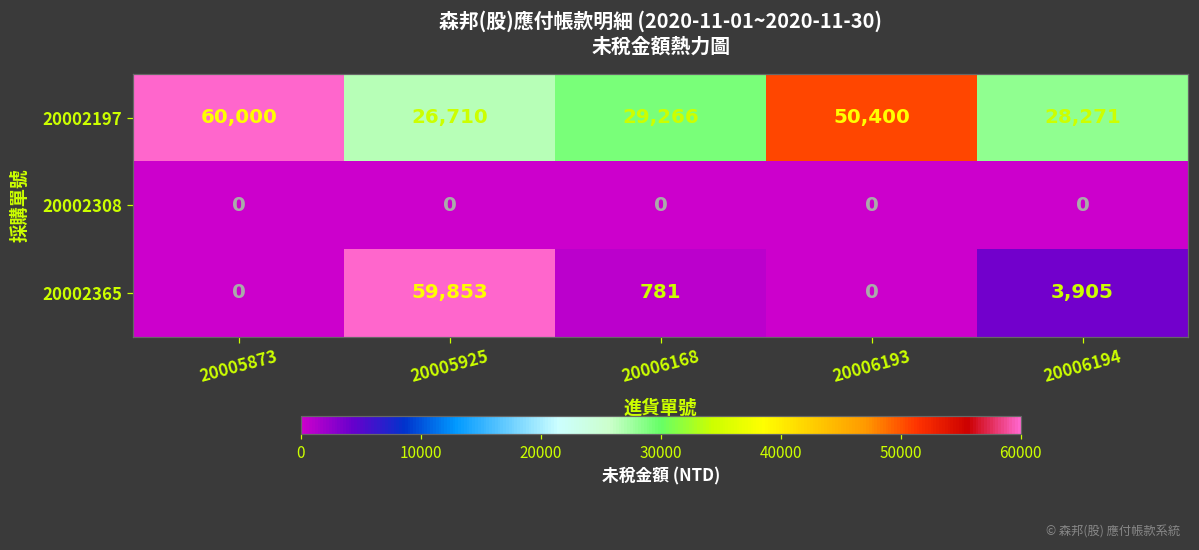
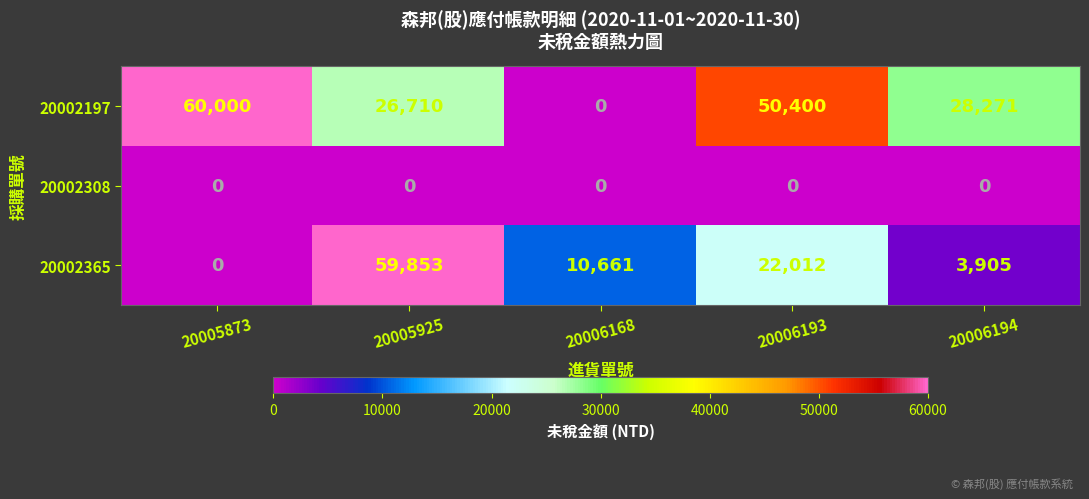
20002197, 20006168: 29,266 -> 0
20002365, 20006168: 781 -> 10,661
20002365, 20006193: 0 -> 22,012
